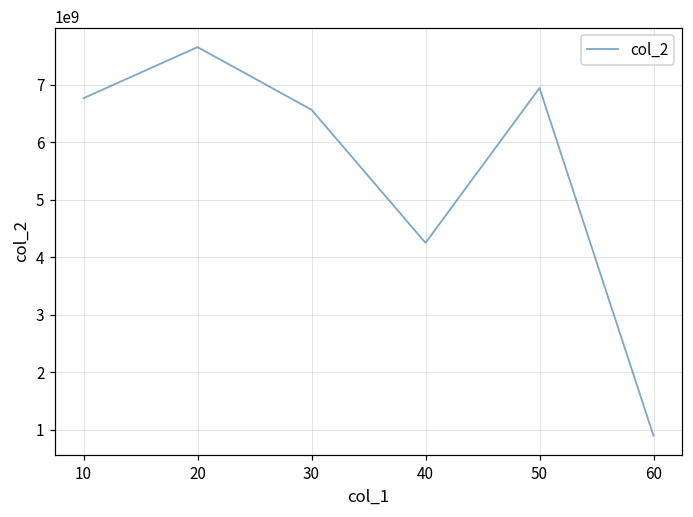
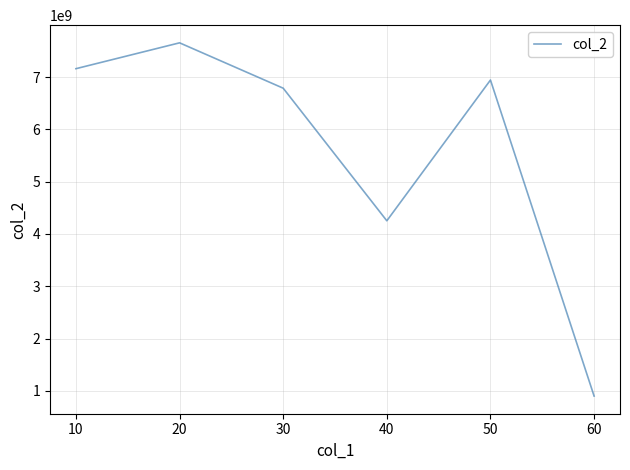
10: 6800000000 -> 7200000000
30: 6600000000 -> 6800000000
